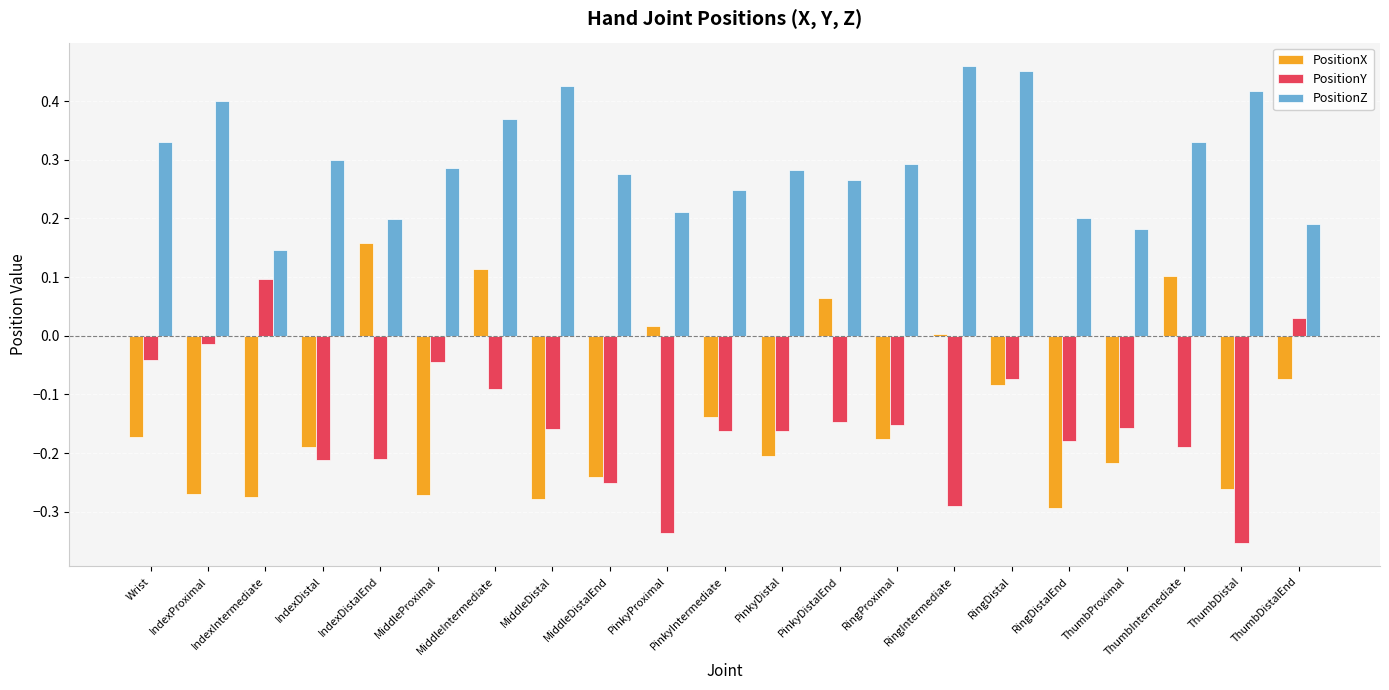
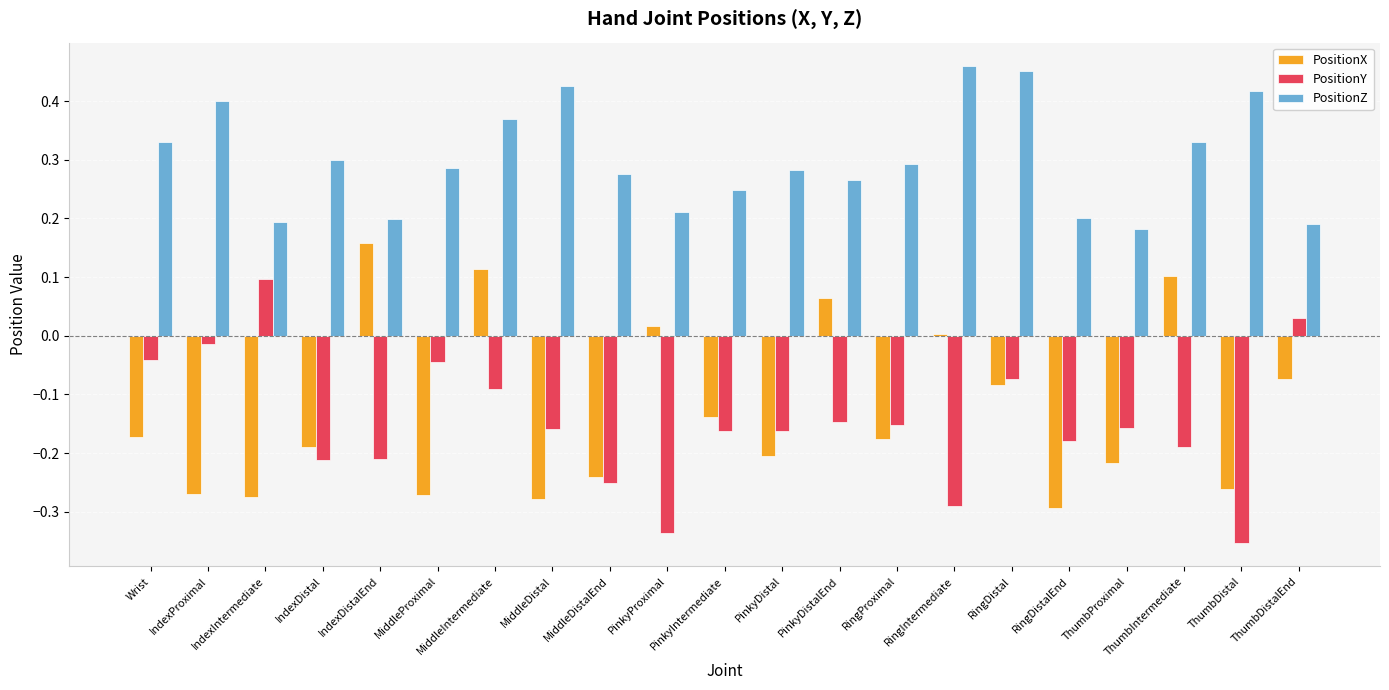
PositionZ, IndexIntermediate: 0.15 -> 0.19
